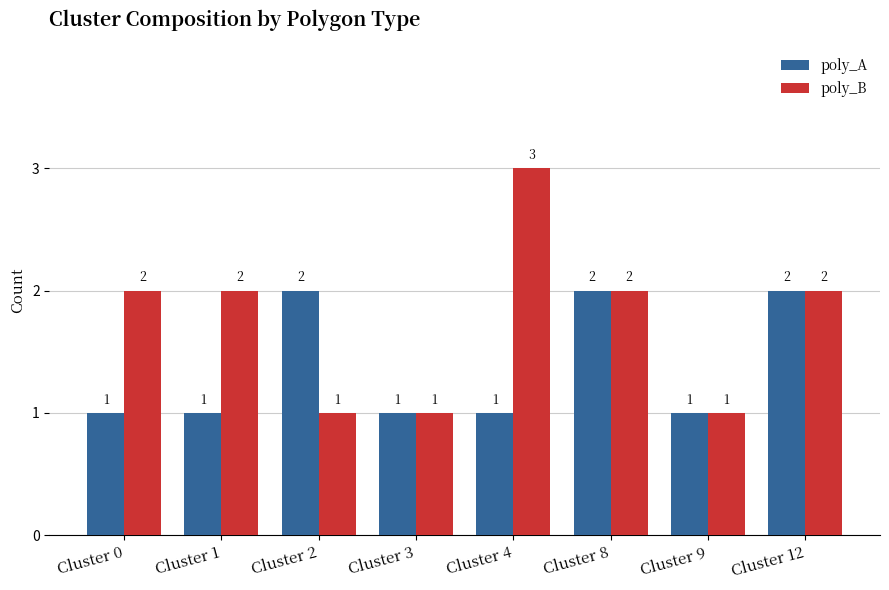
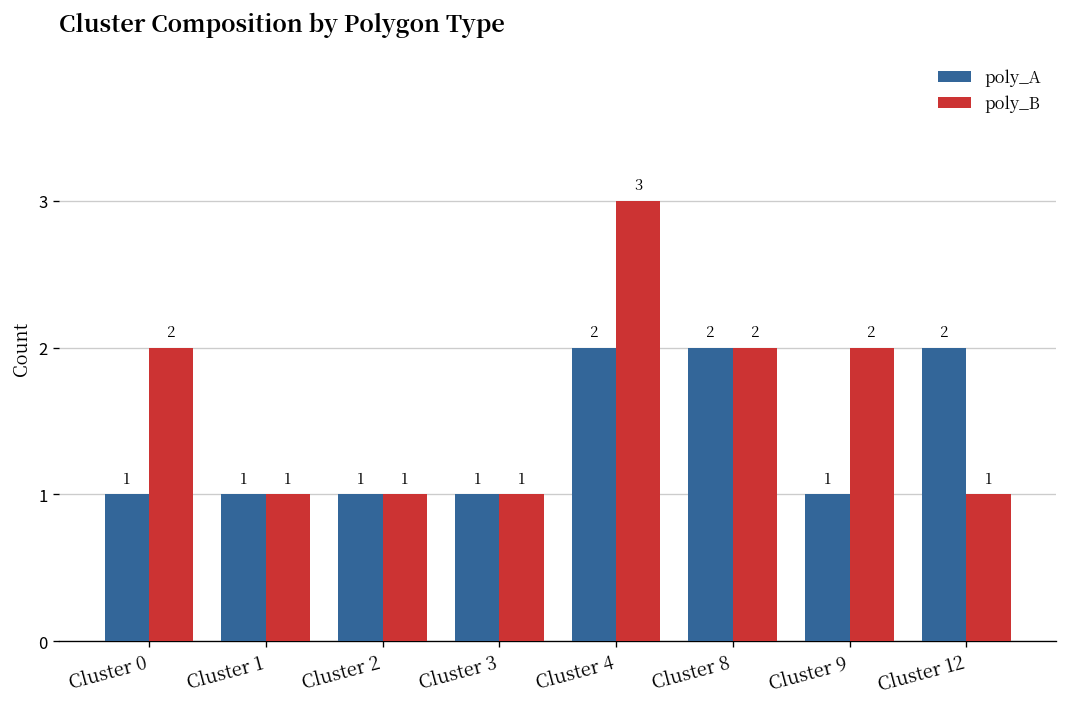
poly_B, Cluster 1: 2 -> 1
poly_A, Cluster 2: 2 -> 1
poly_A, Cluster 4: 1 -> 2
poly_B, Cluster 9: 1 -> 2
poly_B, Cluster 12: 2 -> 1
